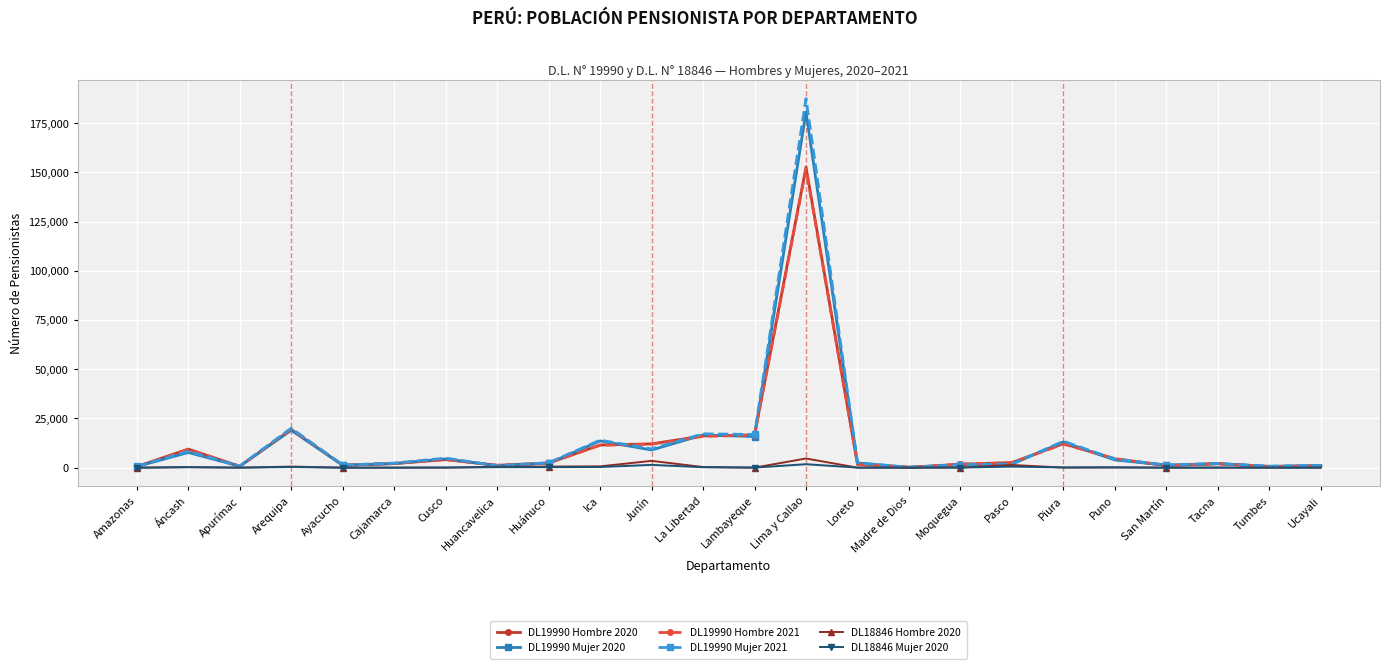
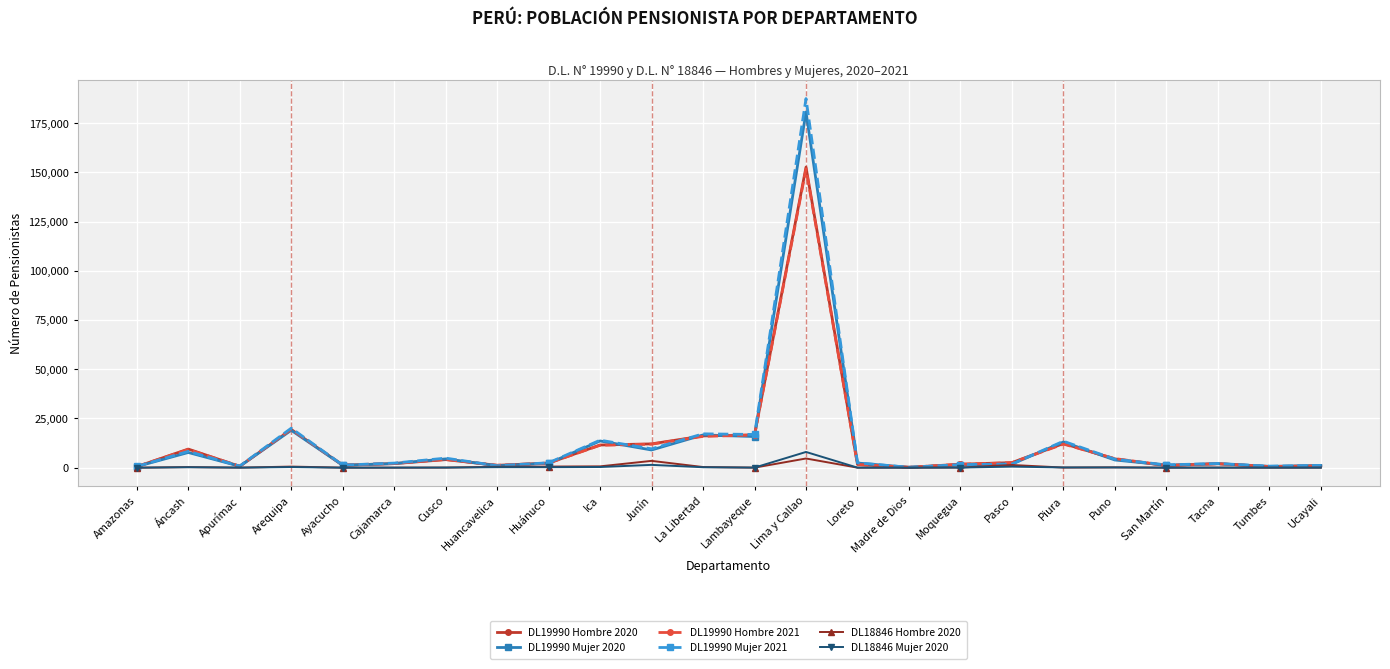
DL18846 Mujer 2020, Lima y Callao: 2,000 -> 8,000
